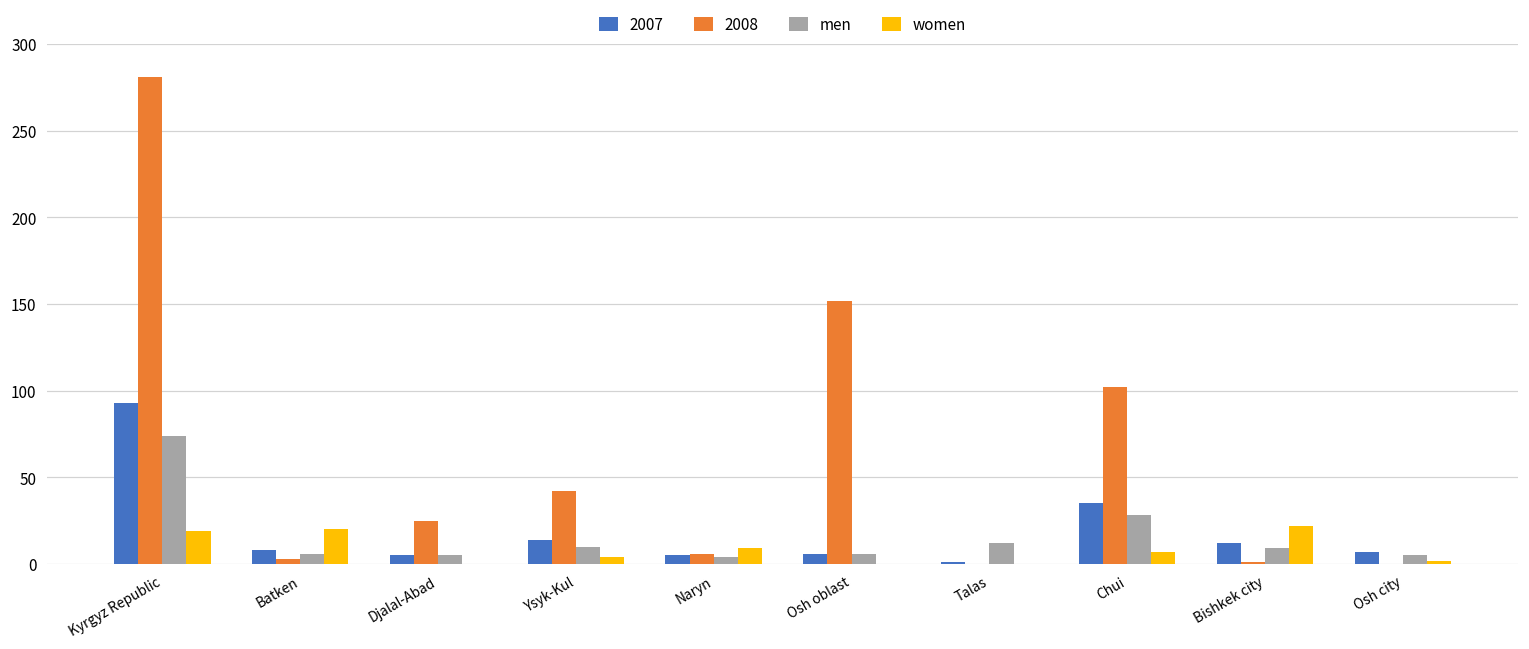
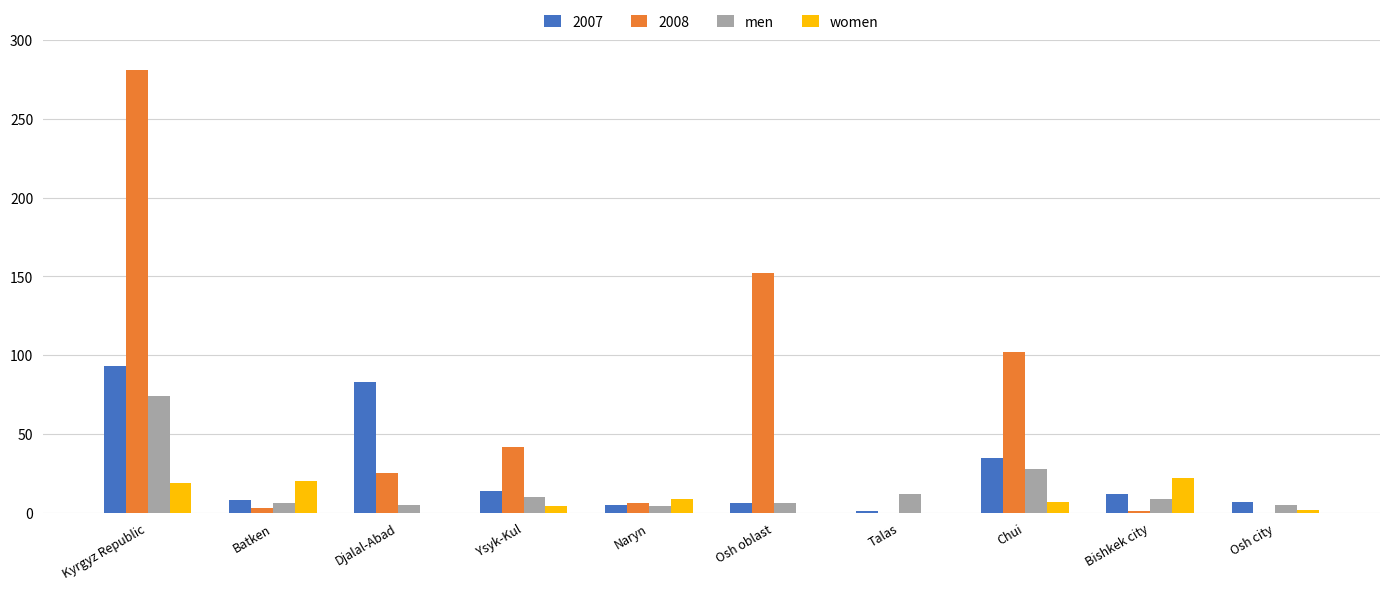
2007, Djalal-Abad: 5 -> 83
